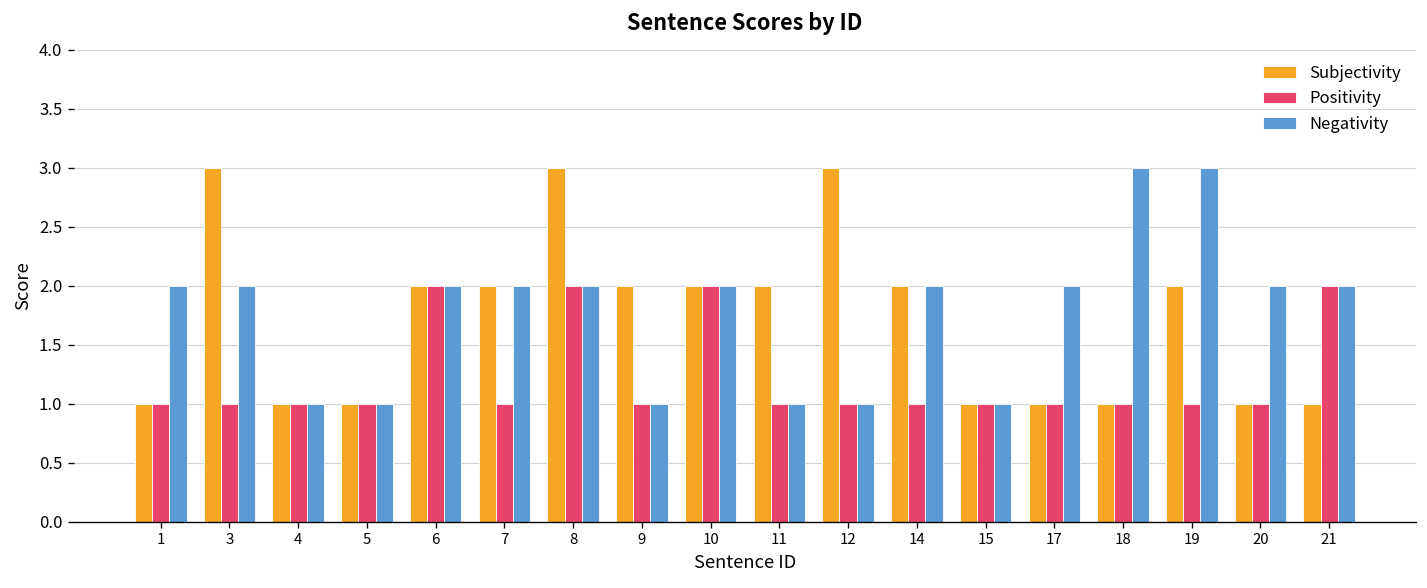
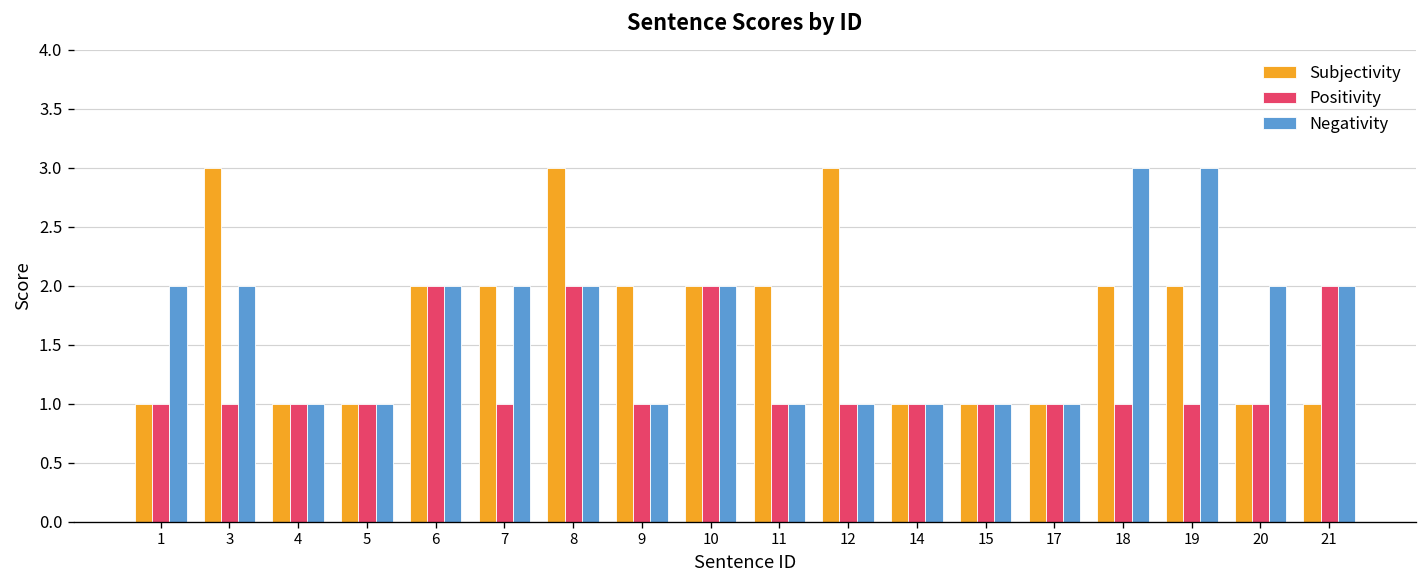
Subjectivity, 14: 2 -> 1
Negativity, 14: 2 -> 1
Negativity, 17: 2 -> 1
Subjectivity, 18: 1 -> 2
